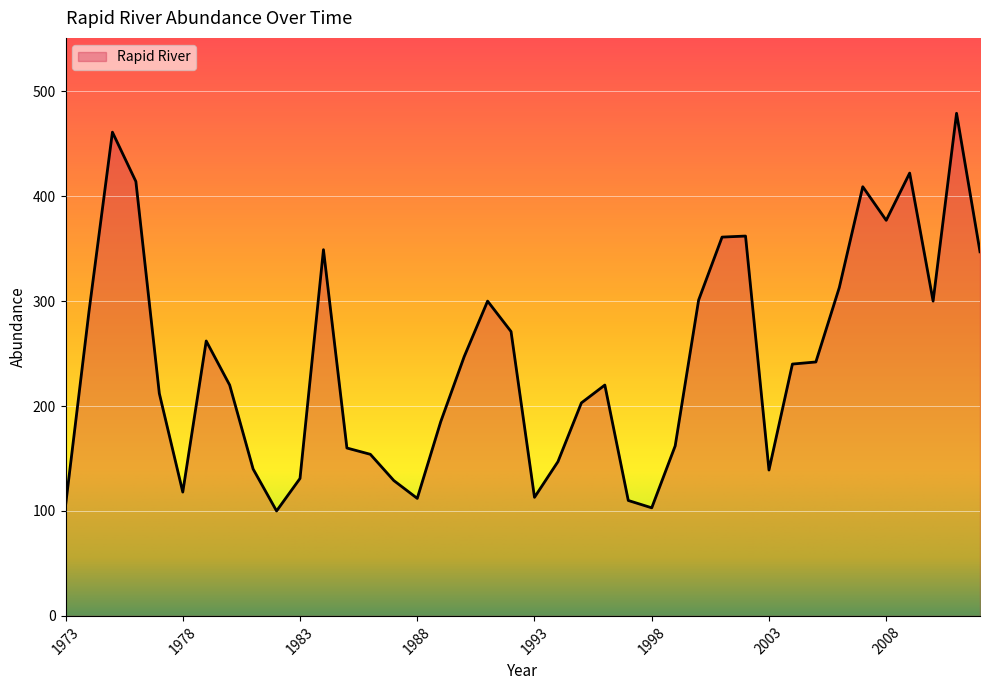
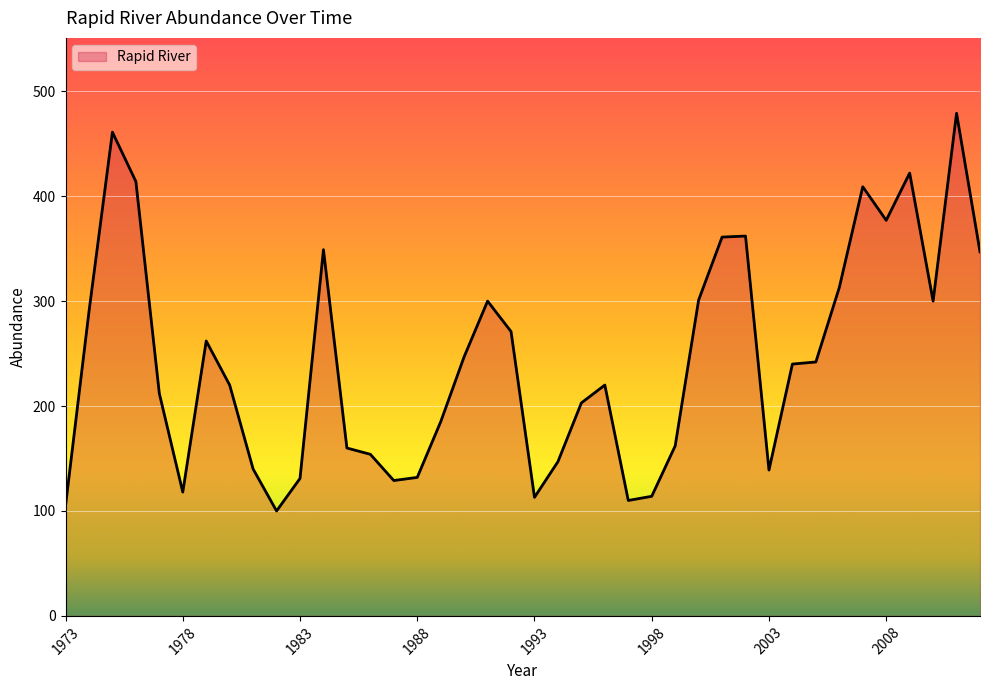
1988: 112 -> 132
1998: 103 -> 114
